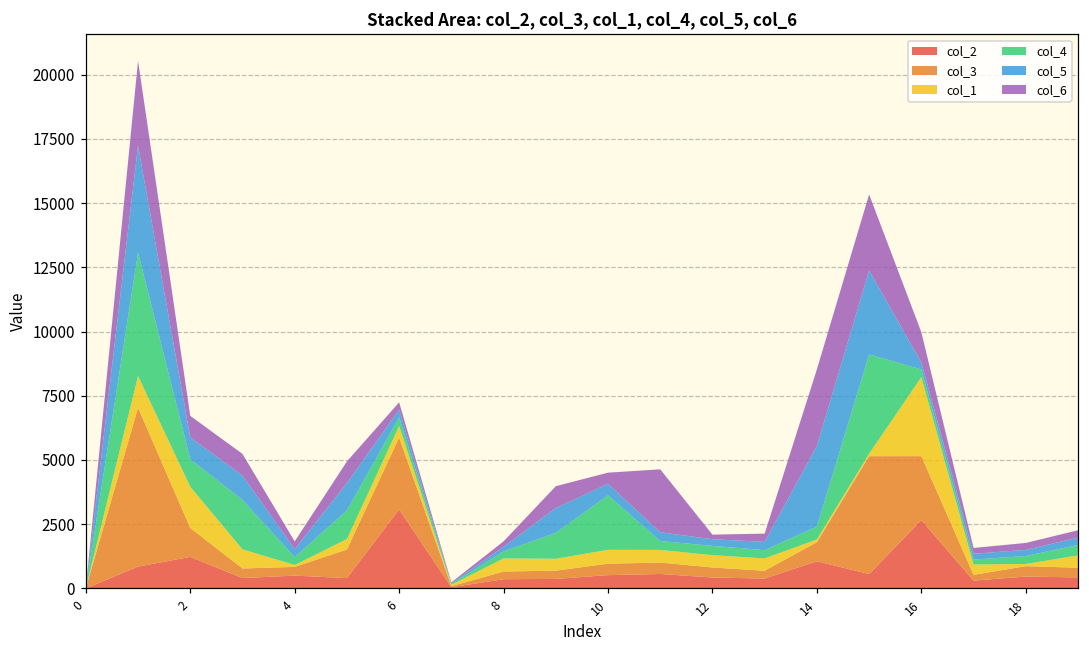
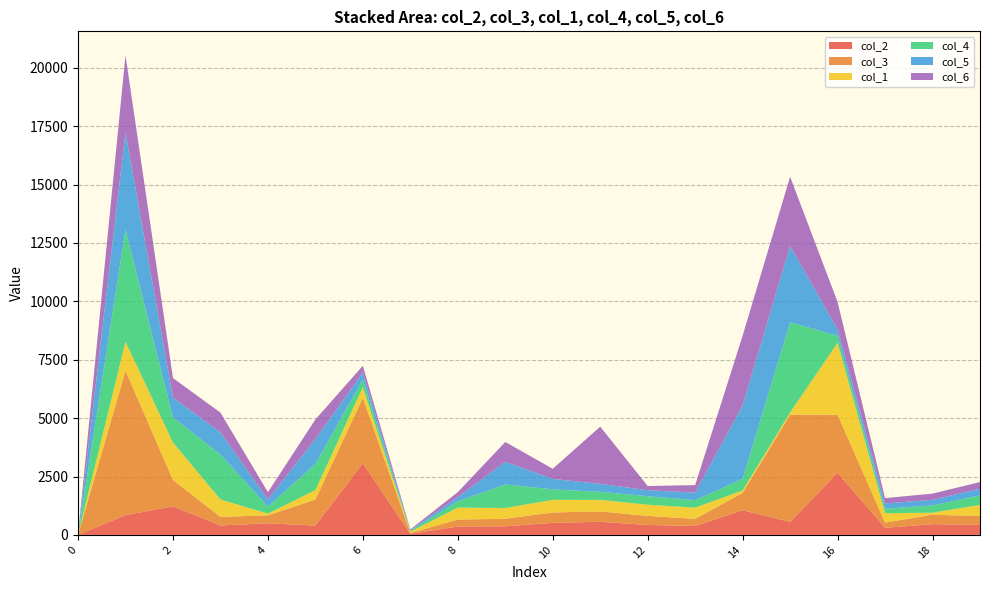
col_4, 10: 2100 -> 400
